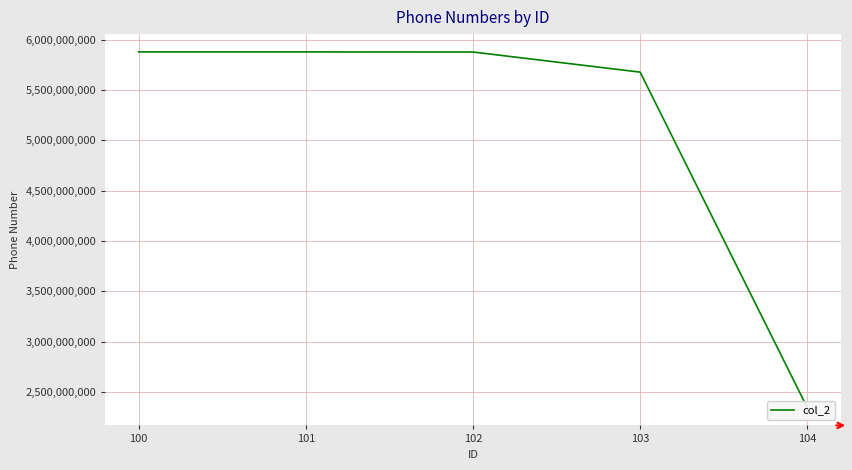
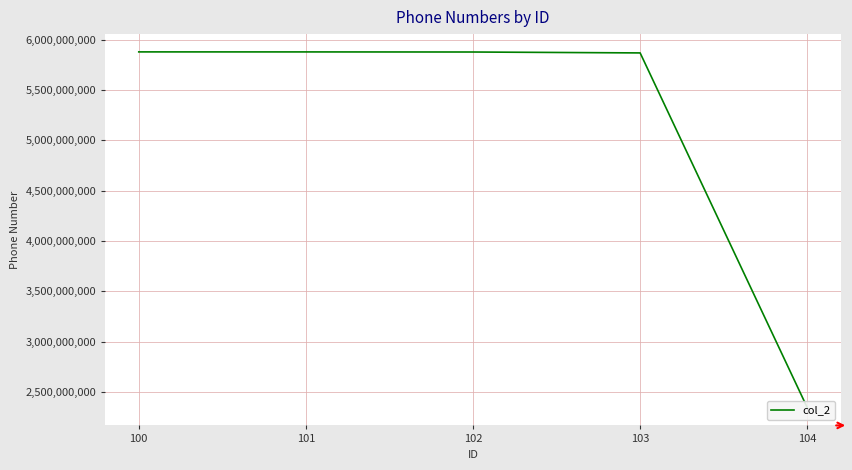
103: 5,680,000,000 -> 5,870,000,000
